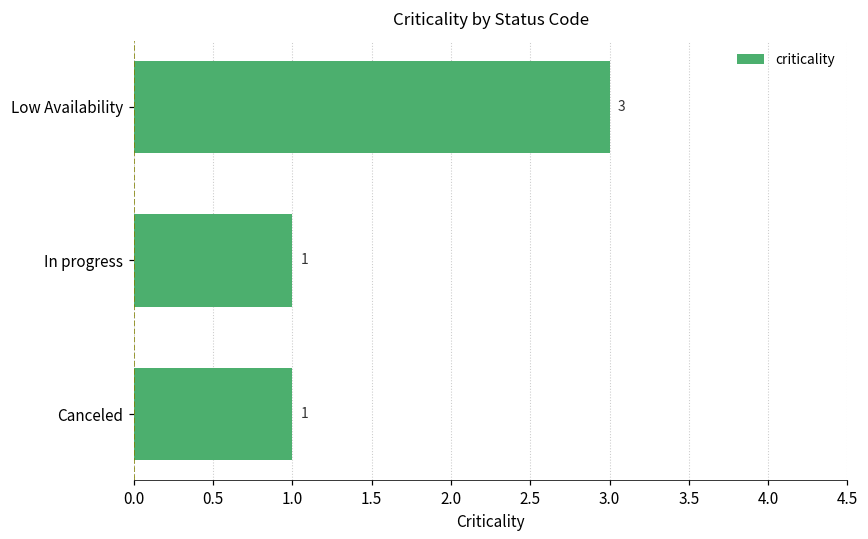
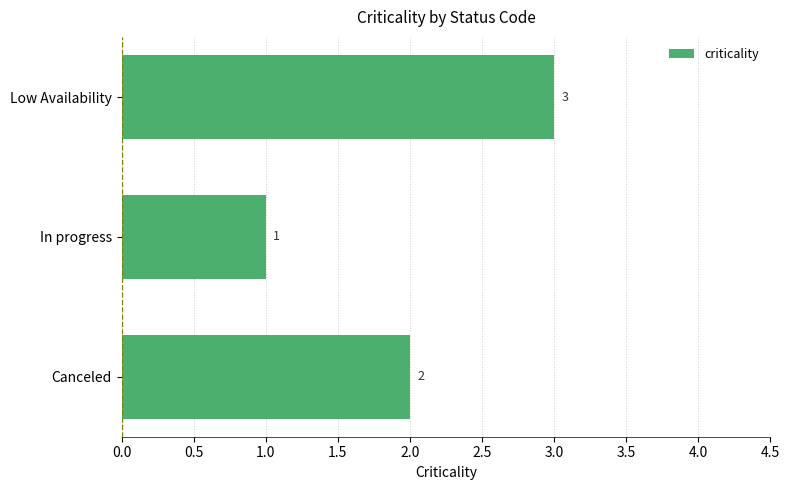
Canceled: 1 -> 2
